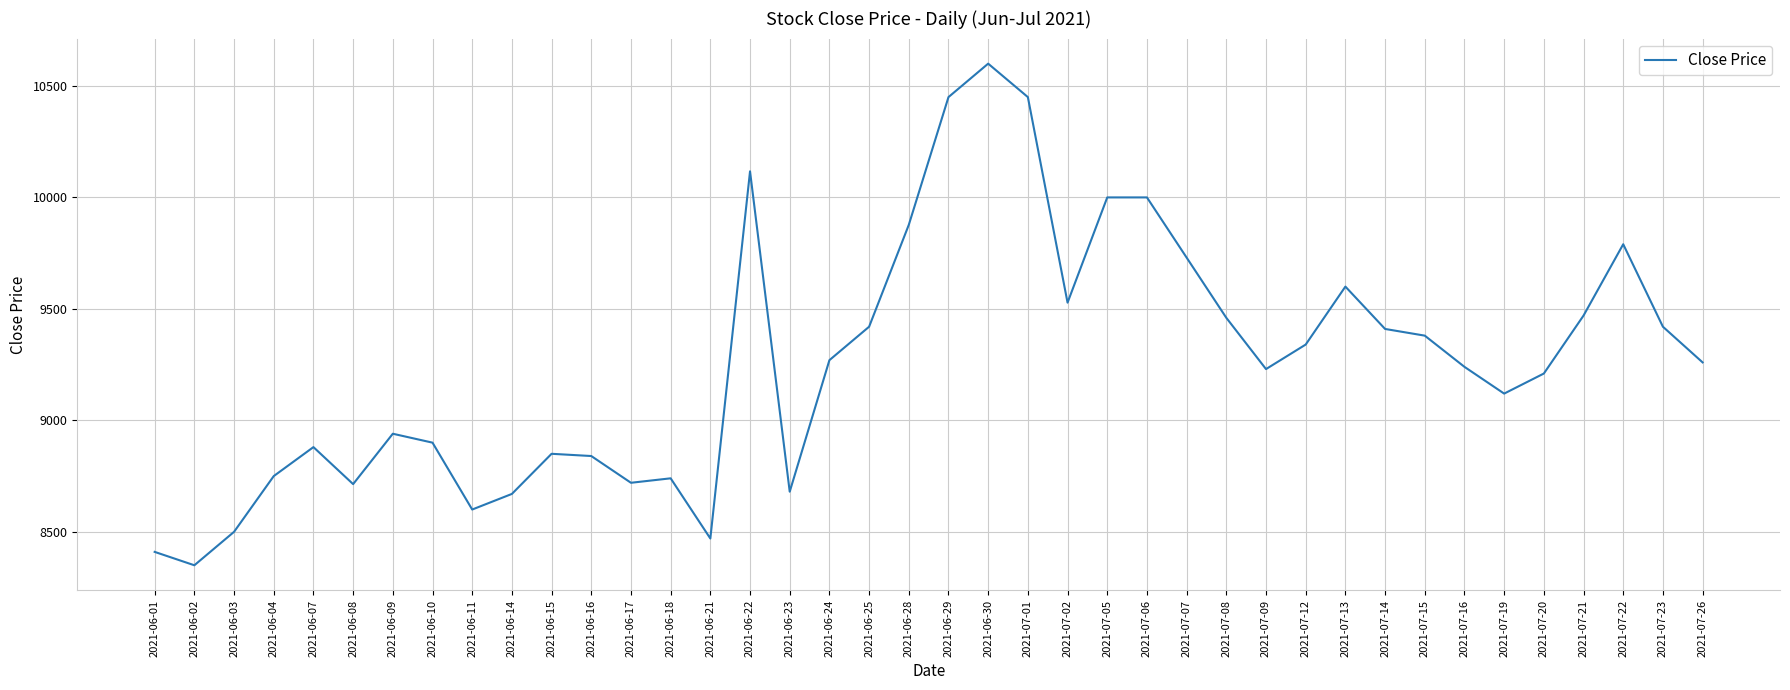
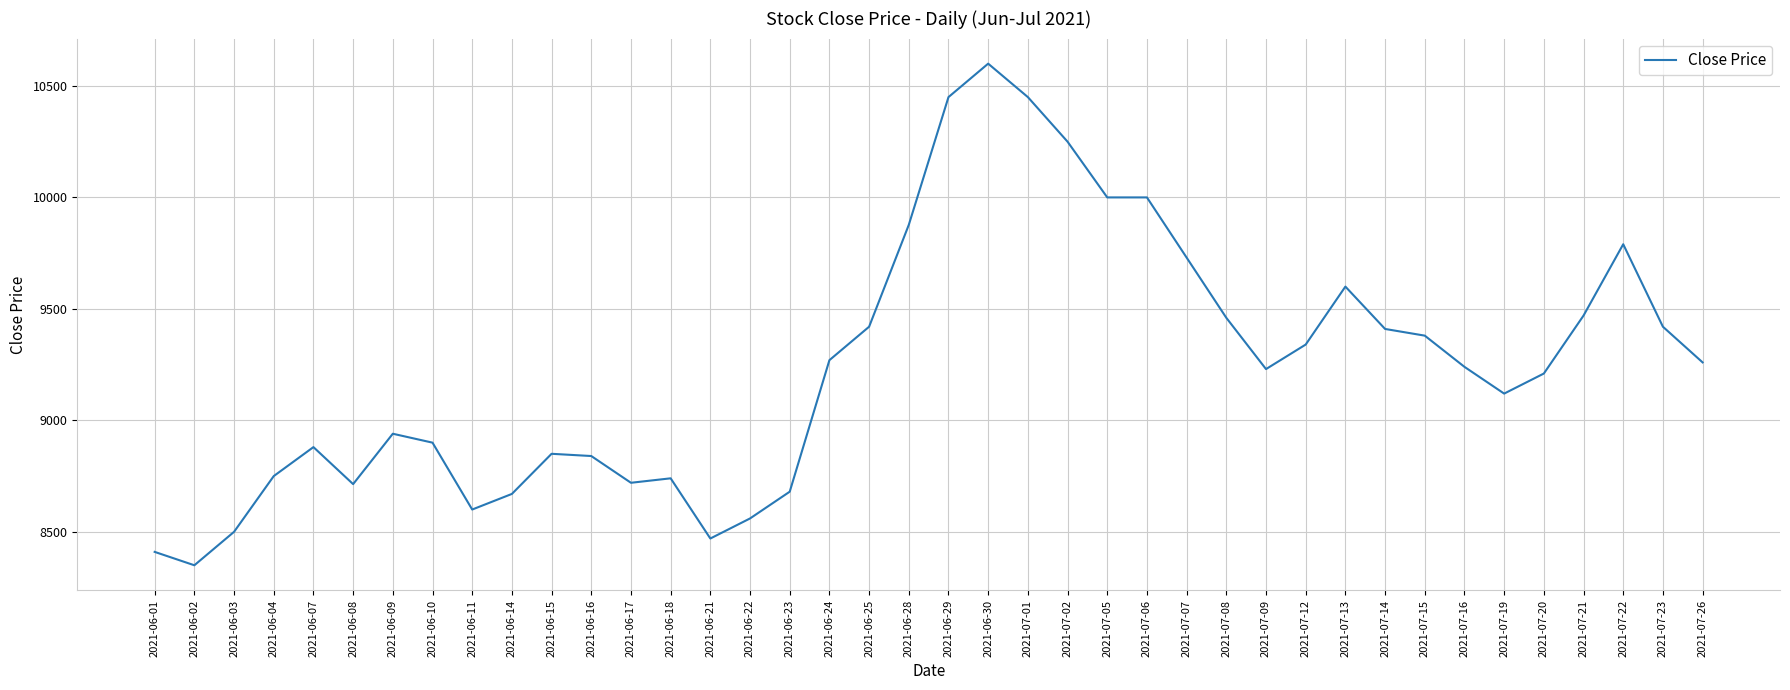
2021-06-22: 10120 -> 8560
2021-07-02: 9530 -> 10250
